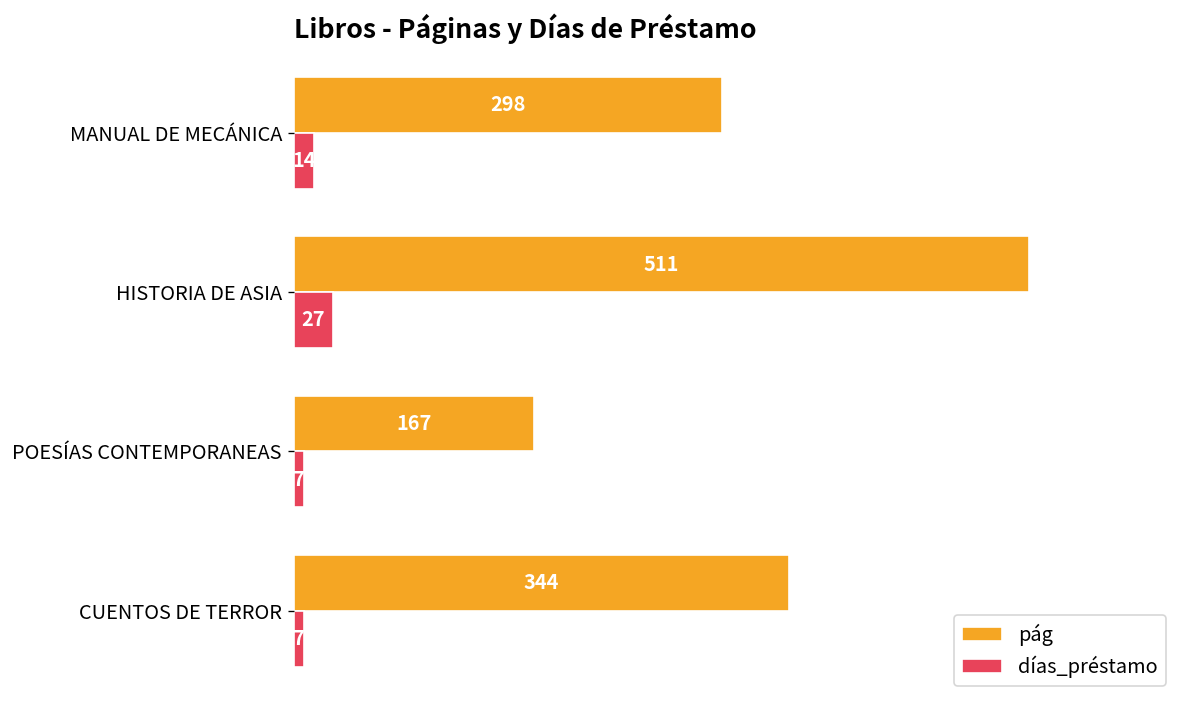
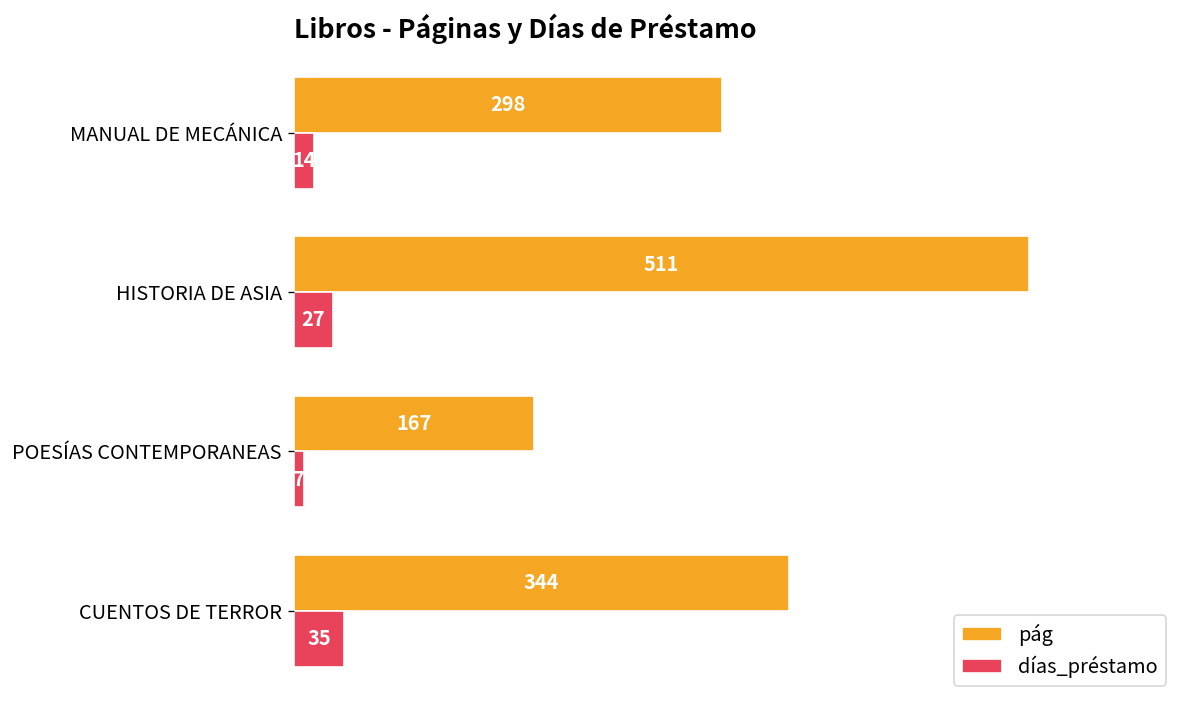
días_préstamo, CUENTOS DE TERROR: 7 -> 35
